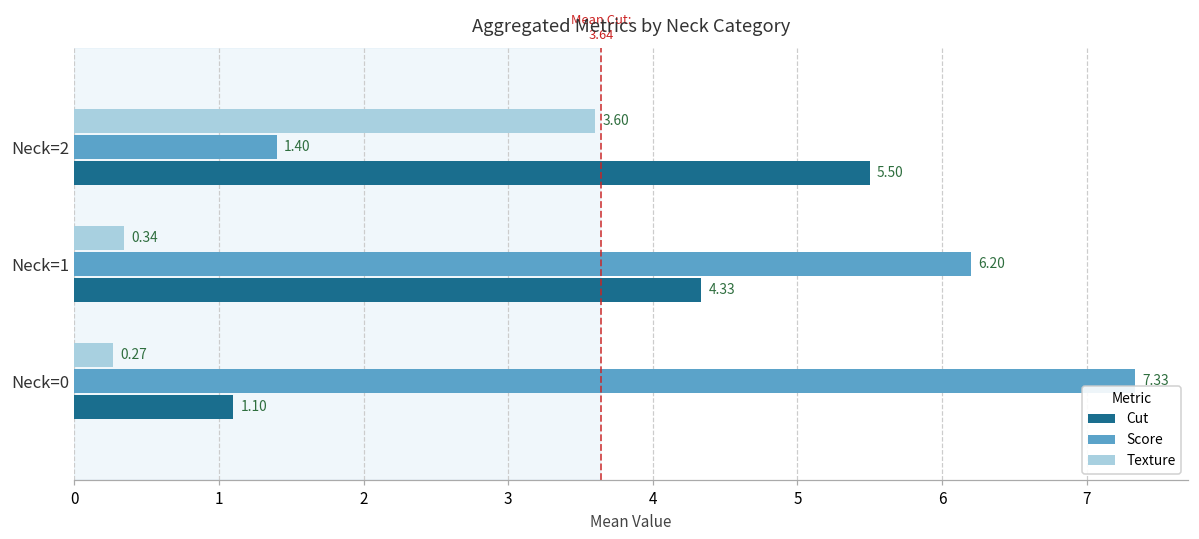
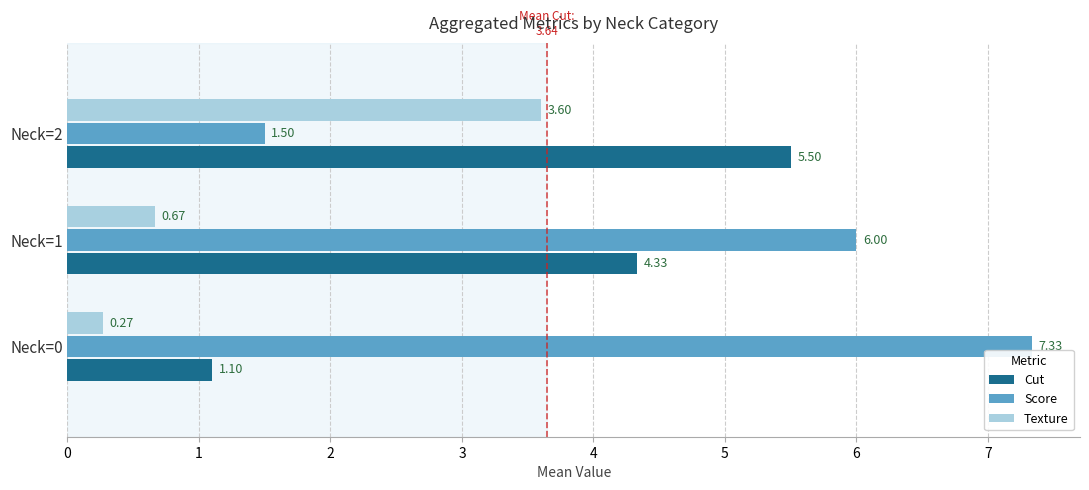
Score, Neck=2: 1.40 -> 1.50
Texture, Neck=1: 0.34 -> 0.67
Score, Neck=1: 6.20 -> 6.00
